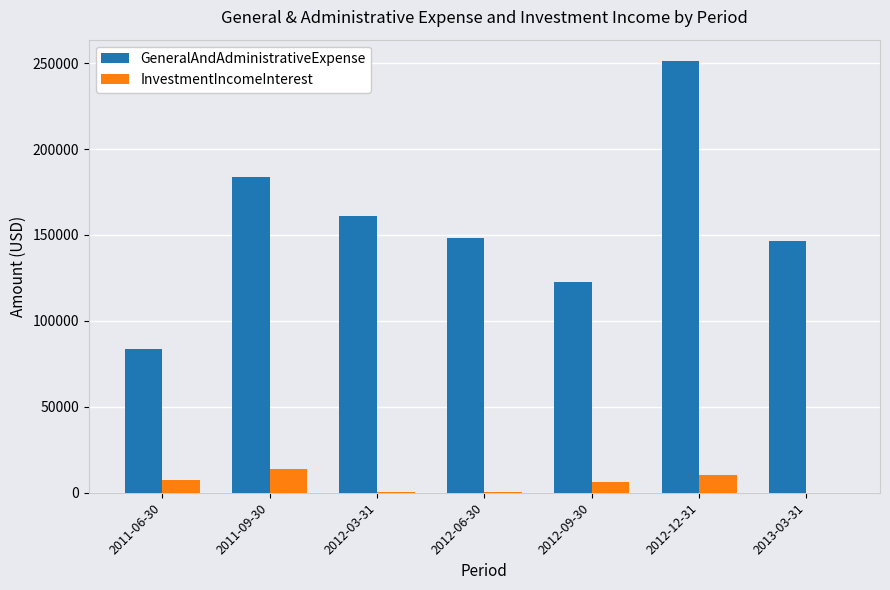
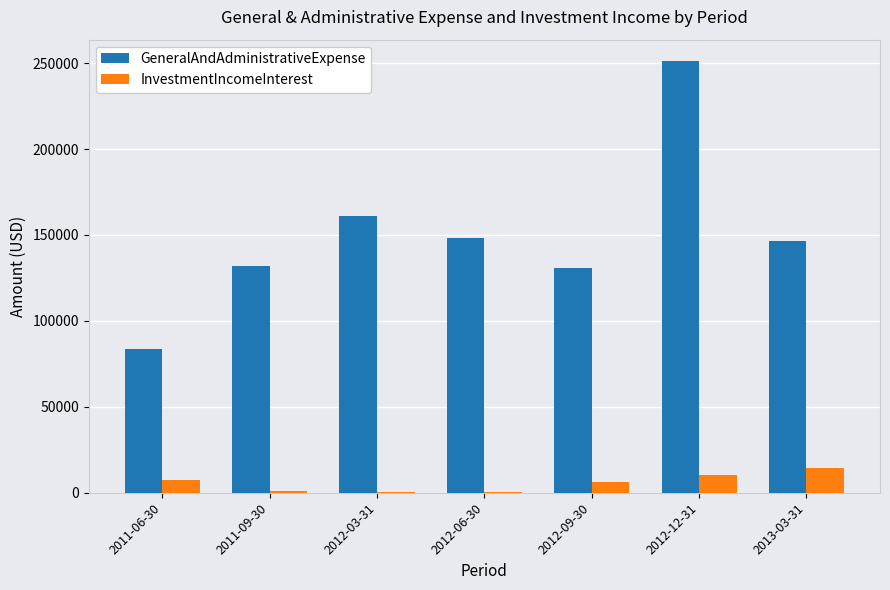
GeneralAndAdministrativeExpense, 2011-09-30: 184000 -> 132000
InvestmentIncomeInterest, 2011-09-30: 14000 -> 1000
GeneralAndAdministrativeExpense, 2012-09-30: 123000 -> 131000
InvestmentIncomeInterest, 2013-03-31: 0 -> 14000
